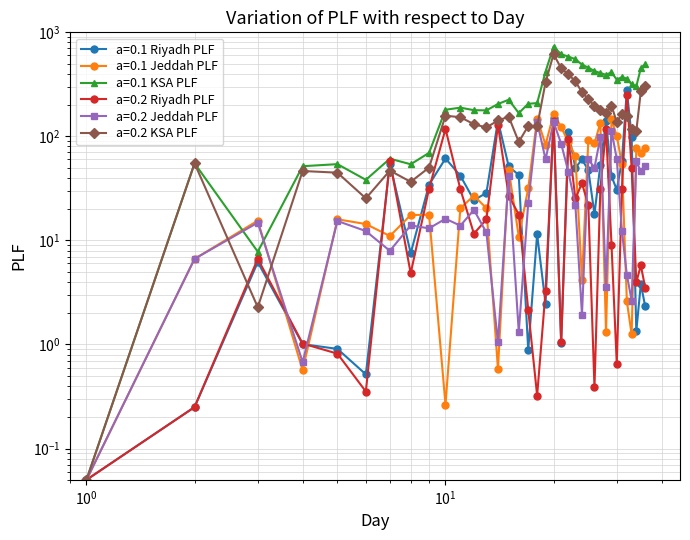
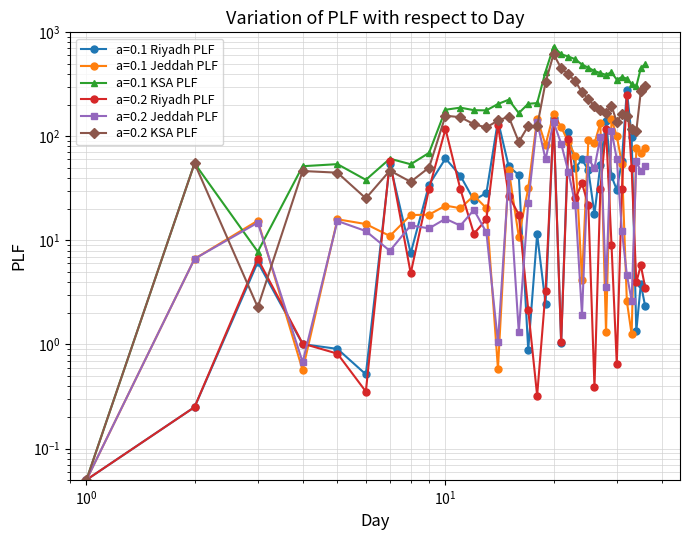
a=0.1 Jeddah PLF, 10^1: 0.26 -> 22
